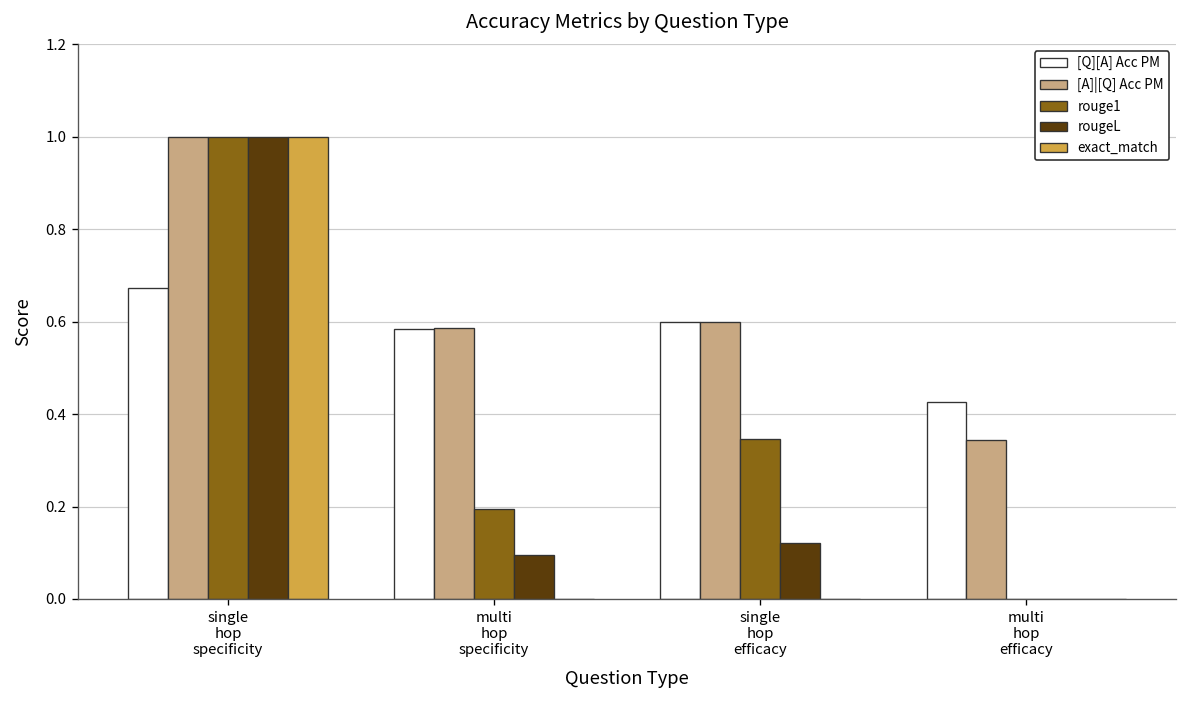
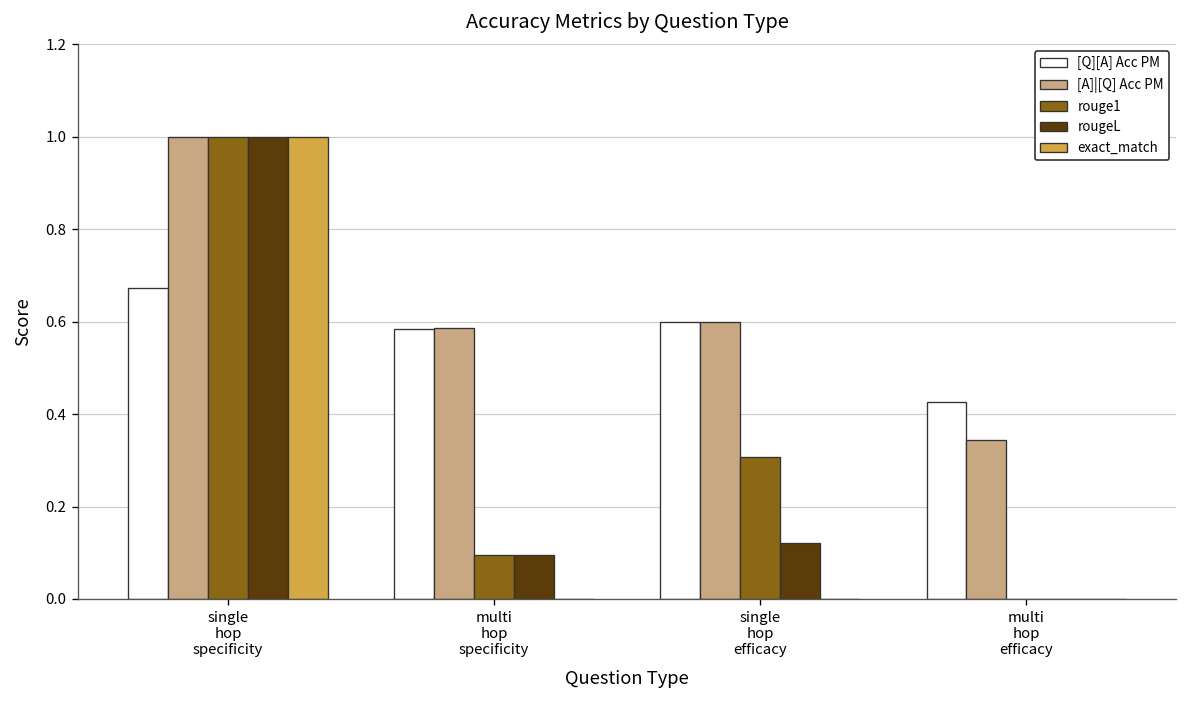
rouge1, multi hop specificity: 0.20 -> 0.10
rouge1, single hop efficacy: 0.35 -> 0.31
